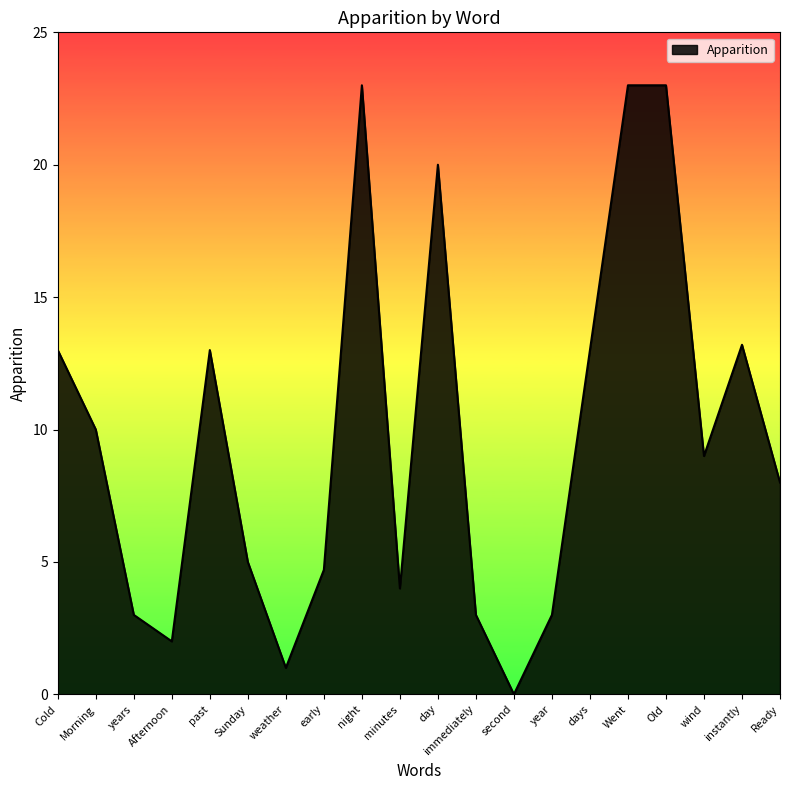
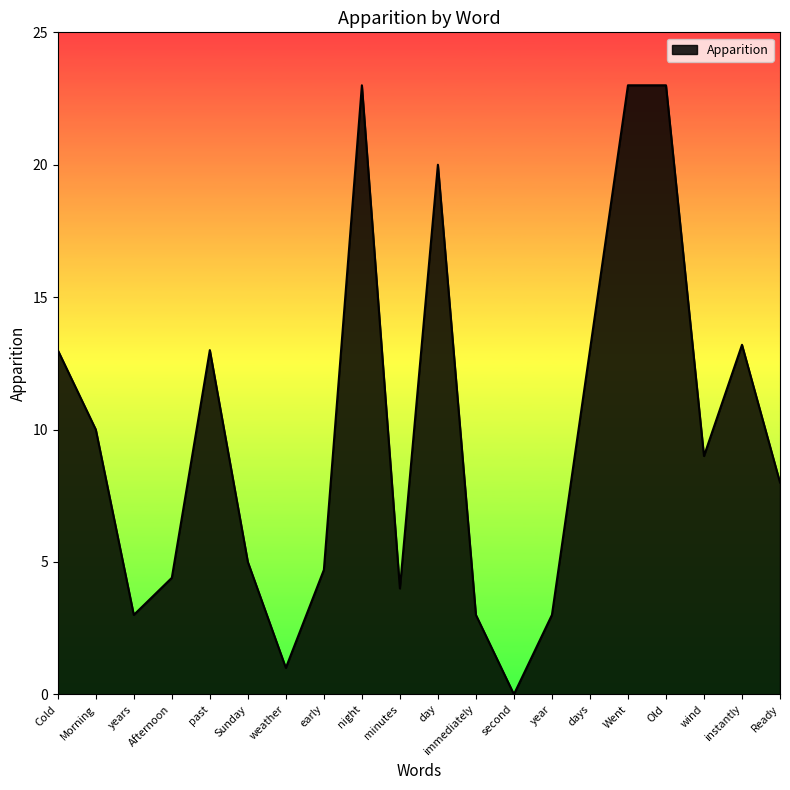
Afternoon: 2.0 -> 4.4
